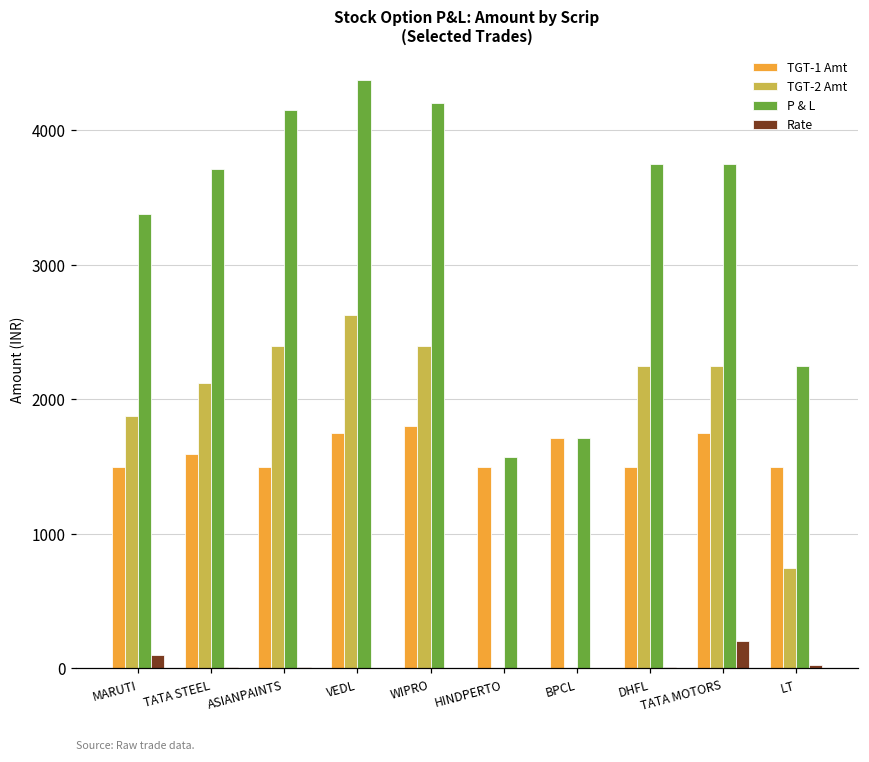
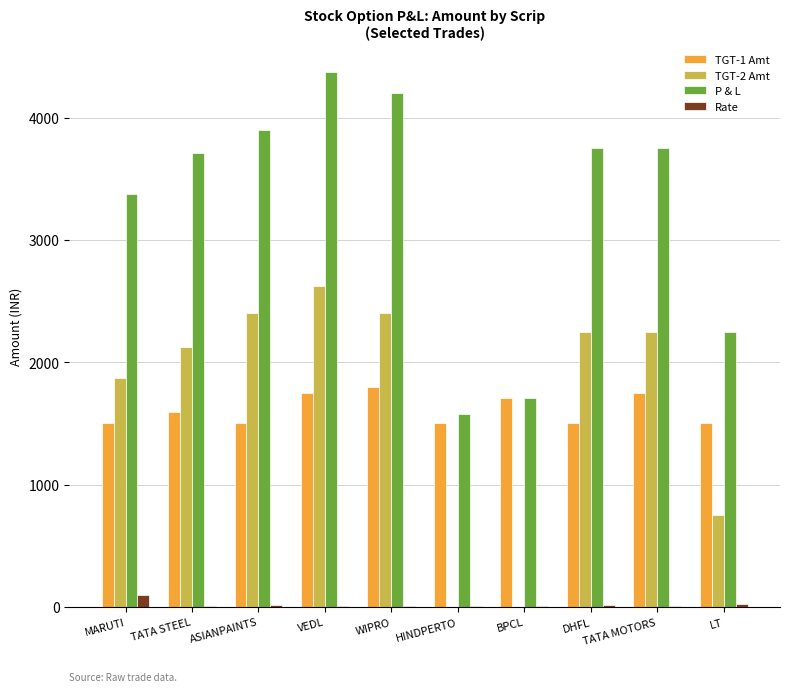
P & L, ASIANPAINTS: 4150 -> 3900
Rate, TATA MOTORS: 200 -> 10
